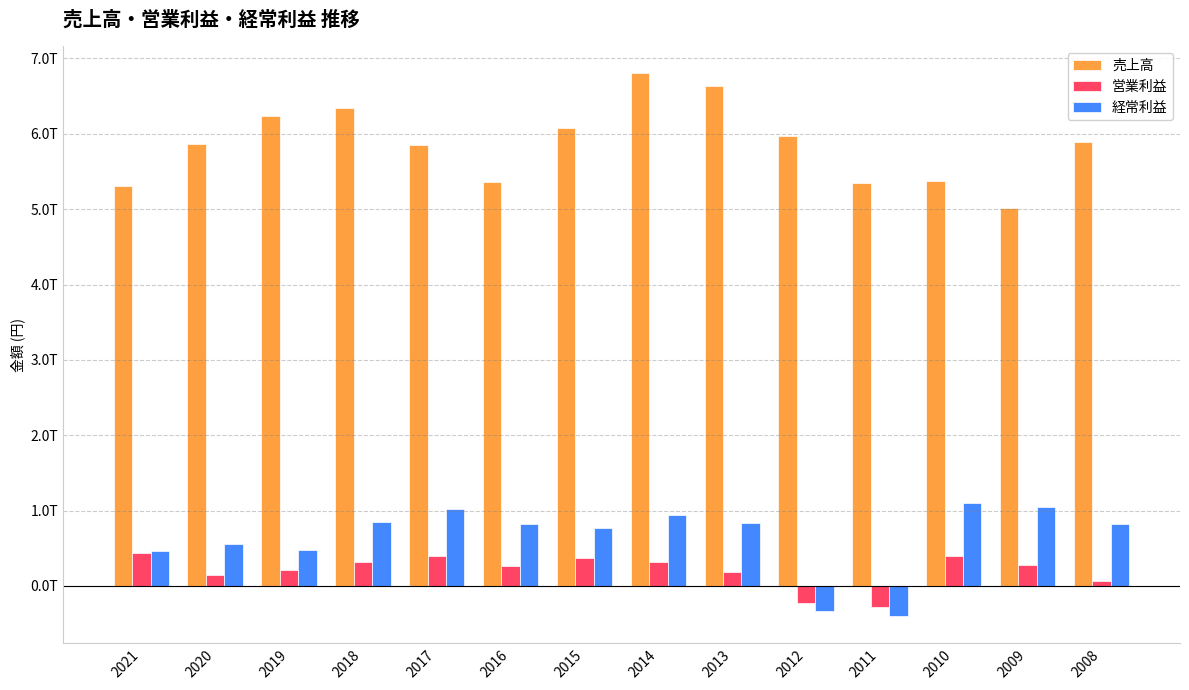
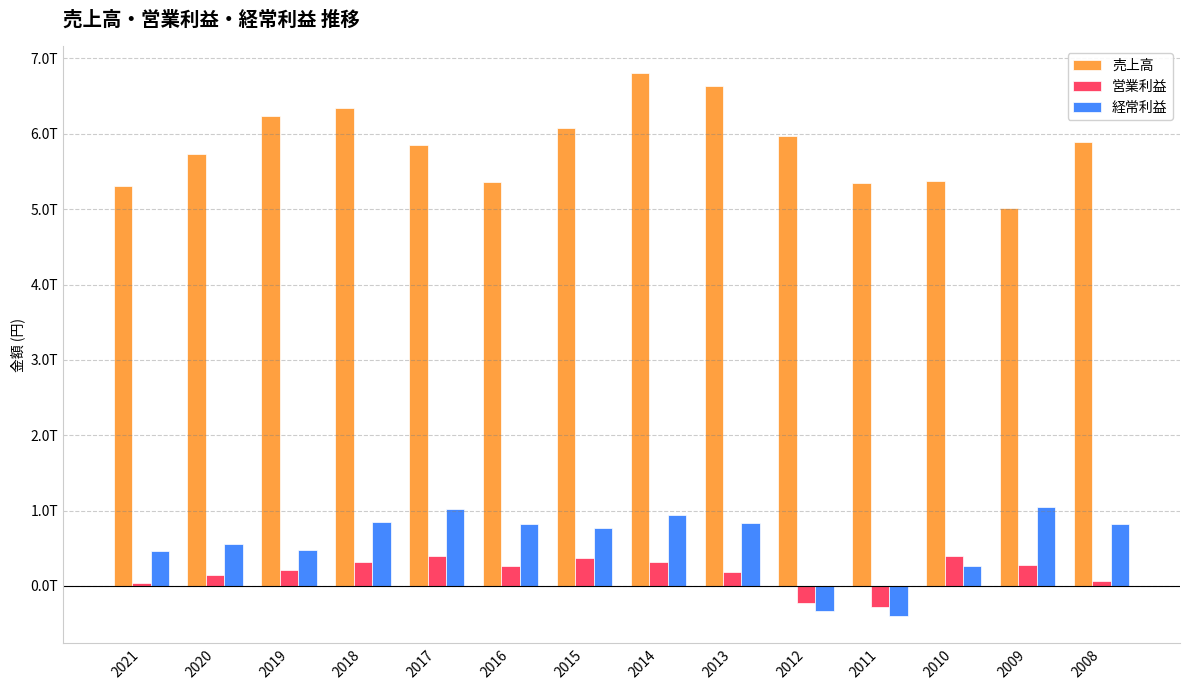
営業利益, 2021: 0.4T -> 0.0T
売上高, 2020: 5.9T -> 5.7T
経常利益, 2010: 1.1T -> 0.3T
